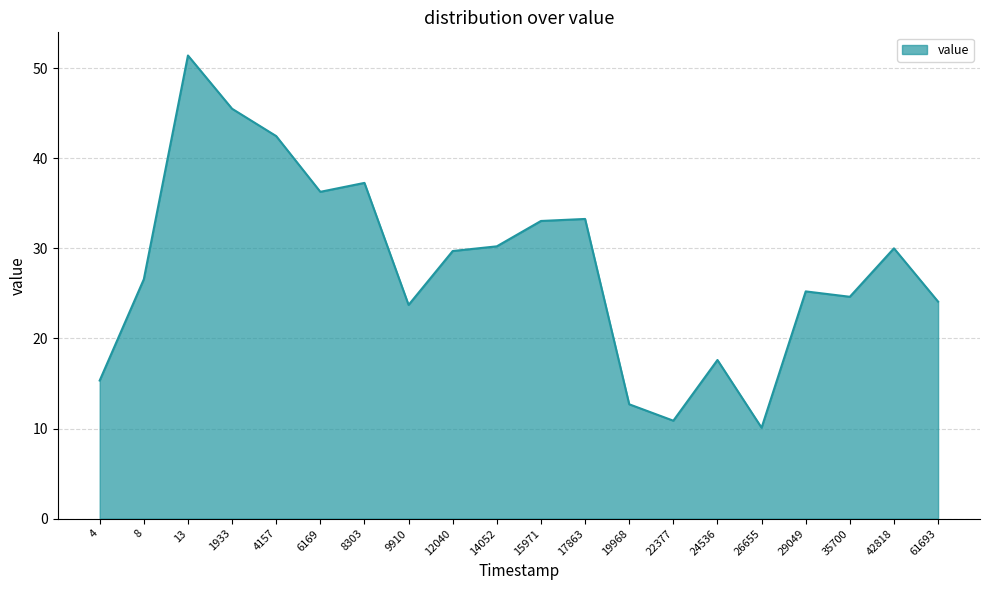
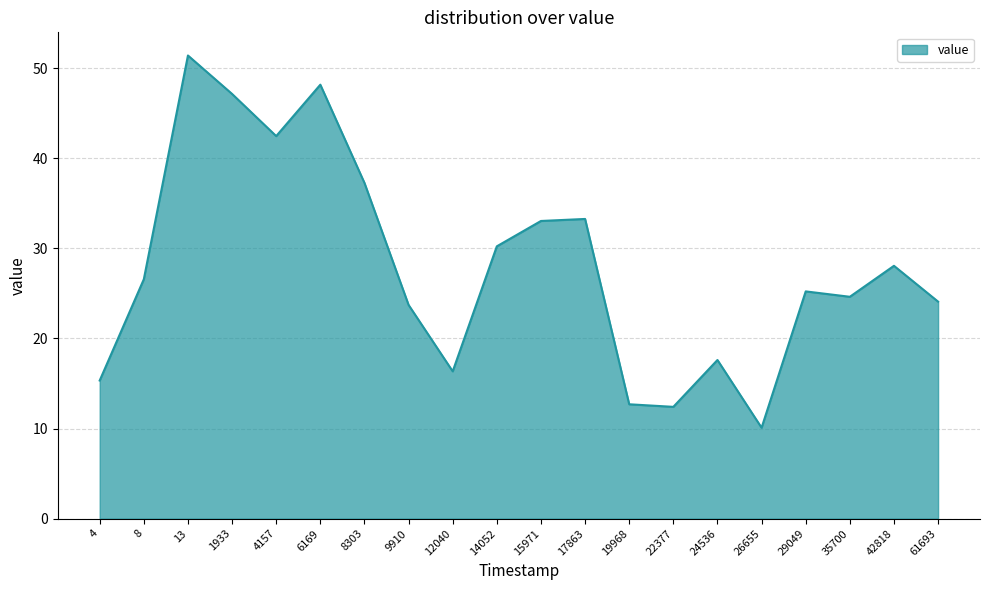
1933: 45 -> 47
6169: 36 -> 48
12040: 30 -> 16
22377: 11 -> 12
42818: 30 -> 28
